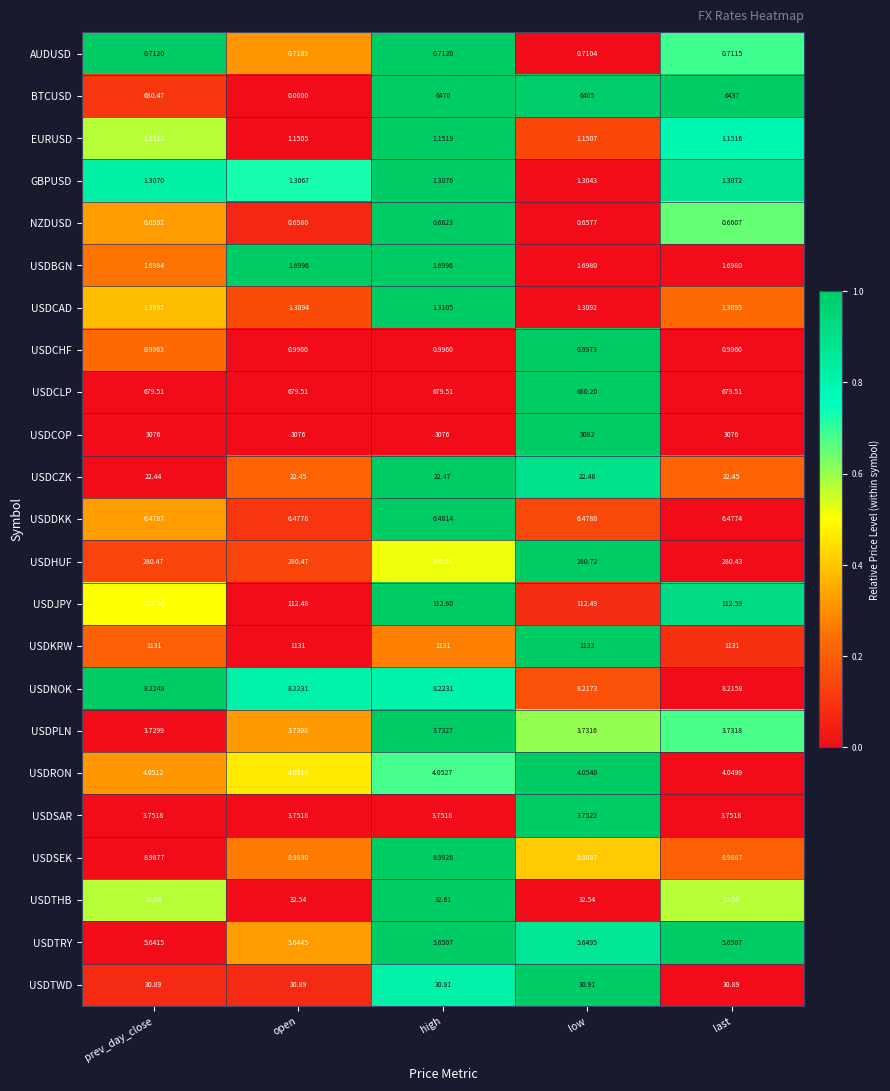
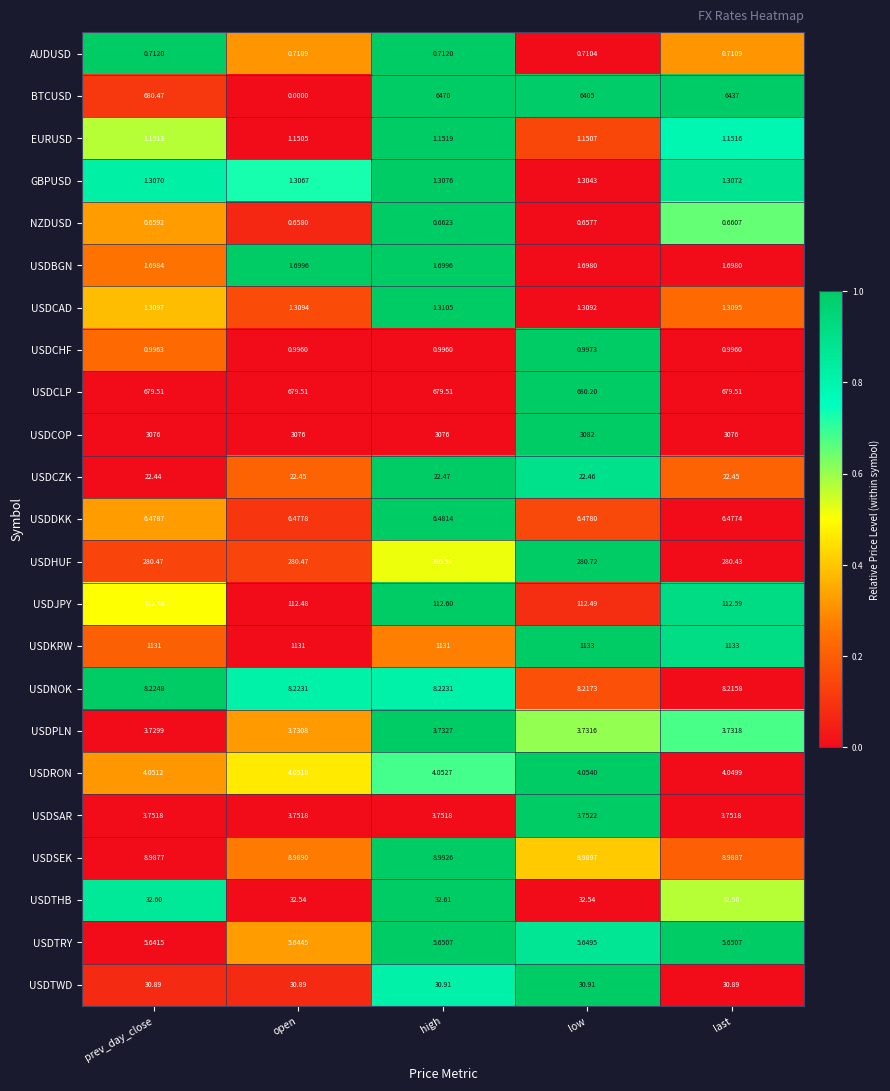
AUDUSD, last: 0.7115 -> 0.7109
USDKRW, last: 1131 -> 1133
USDTHB, prev_day_close: 32.58 -> 32.60
